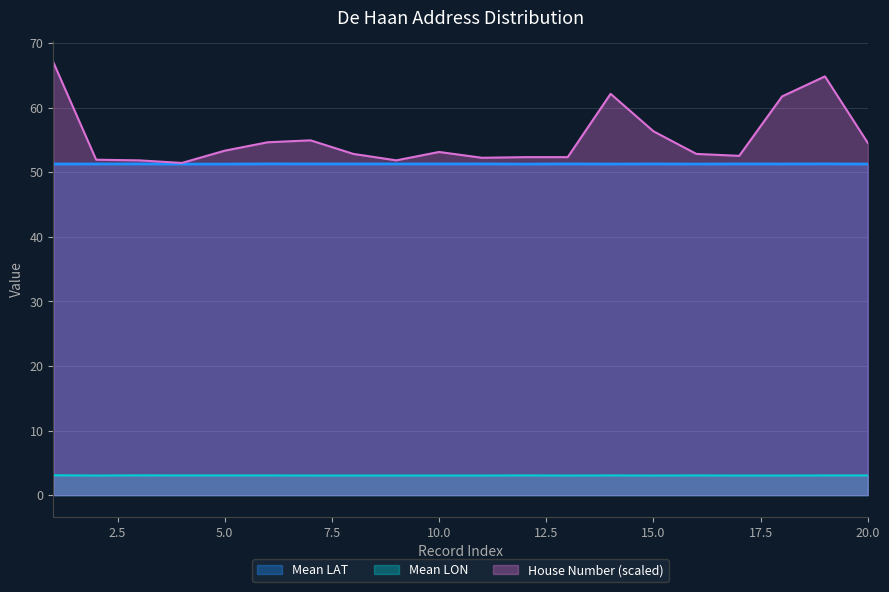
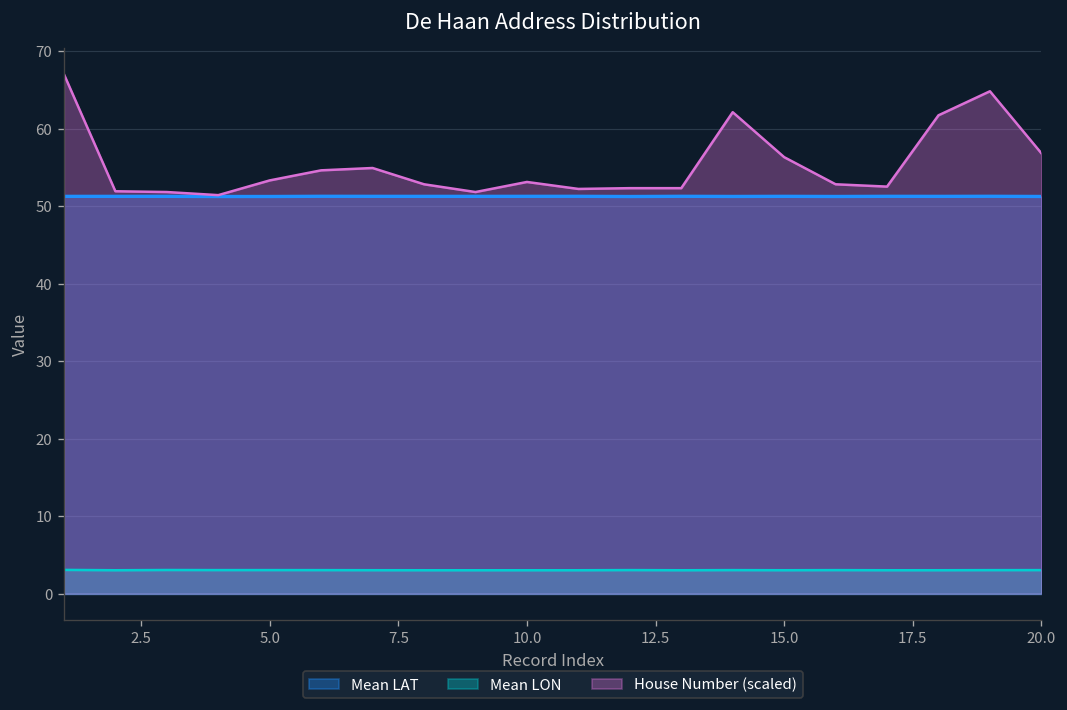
House Number (scaled), 20.0: 55 -> 57
